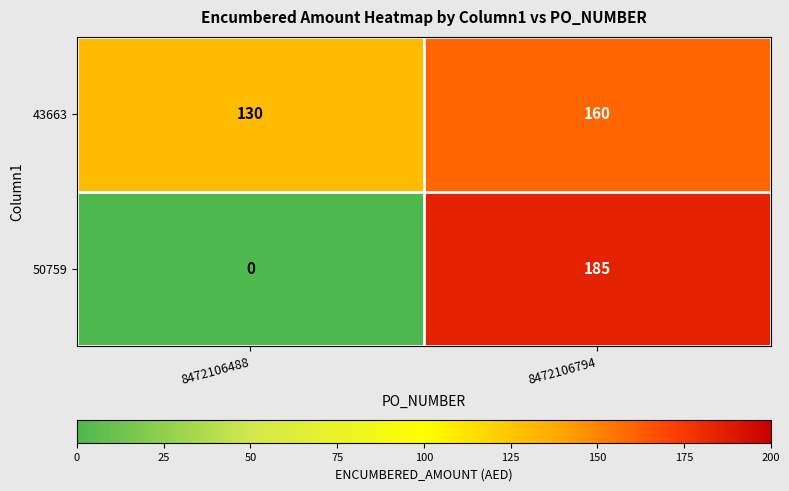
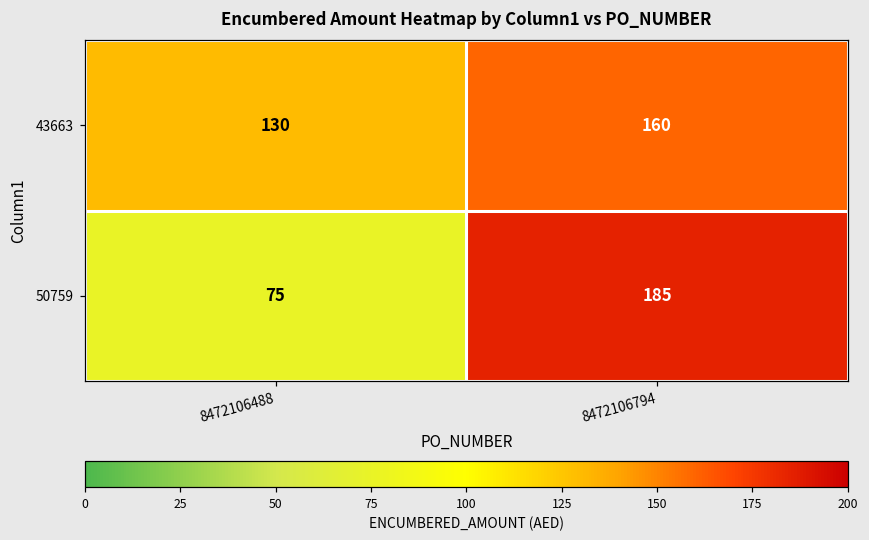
50759, 8472106488: 0 -> 75
